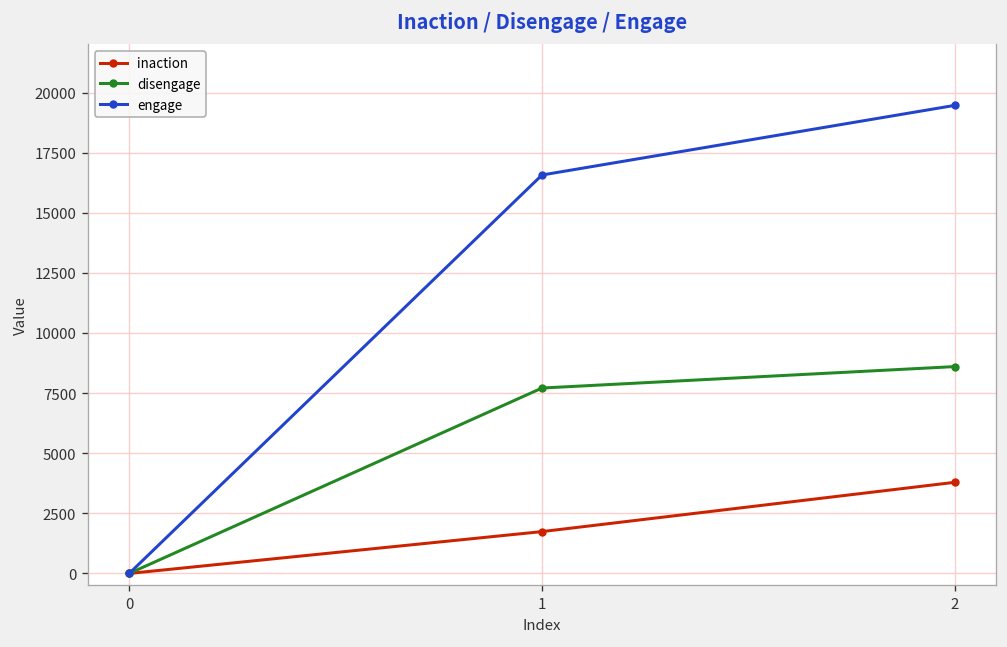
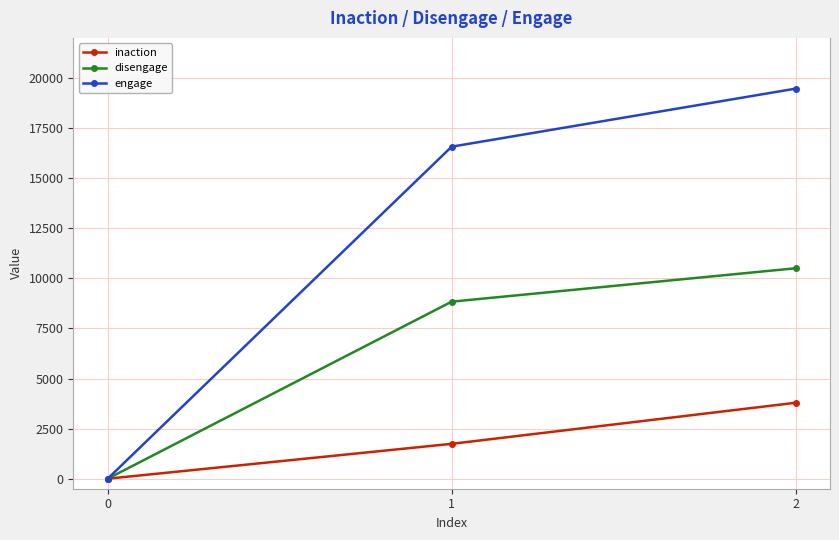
disengage, 1: 7700 -> 8800
disengage, 2: 8600 -> 10500
